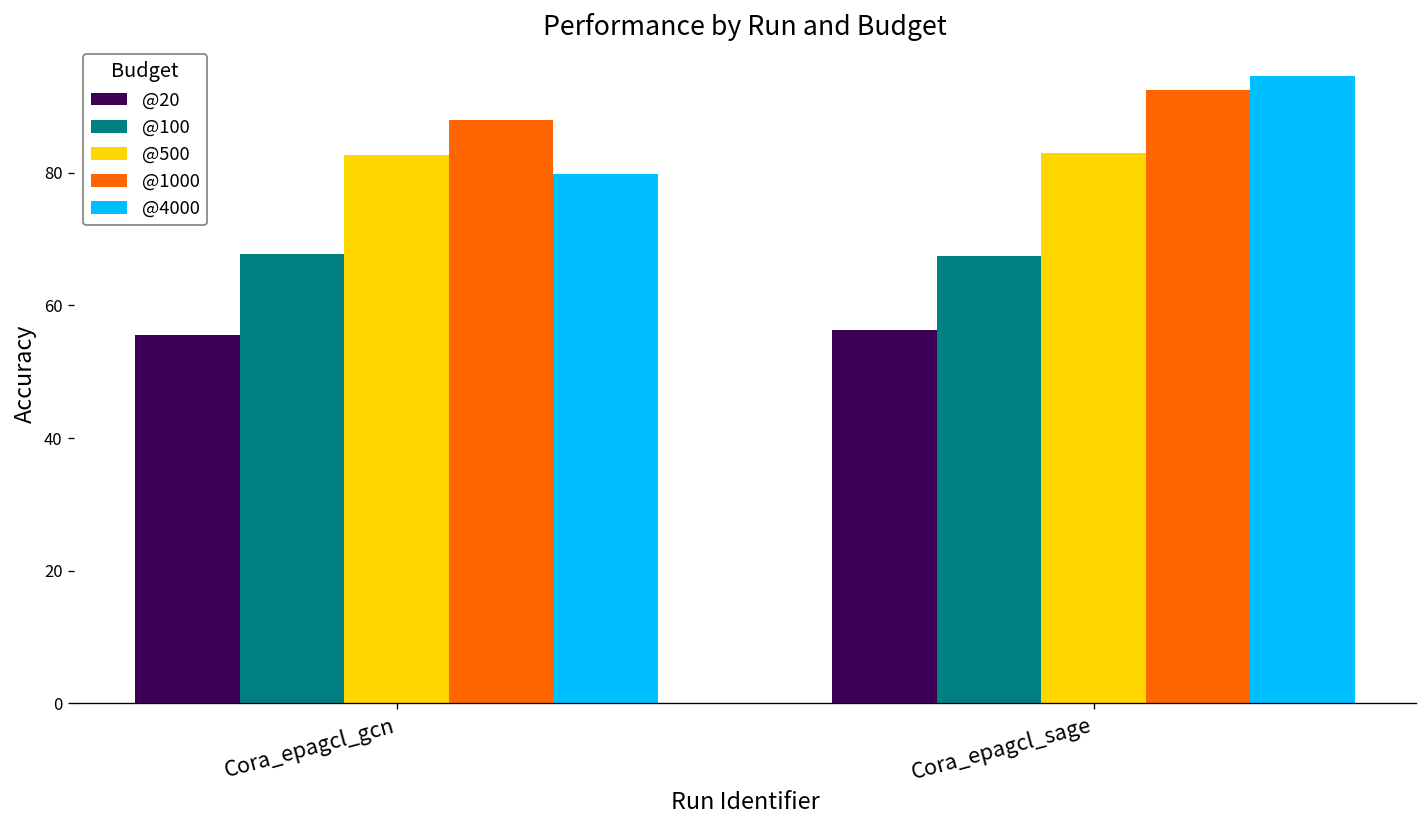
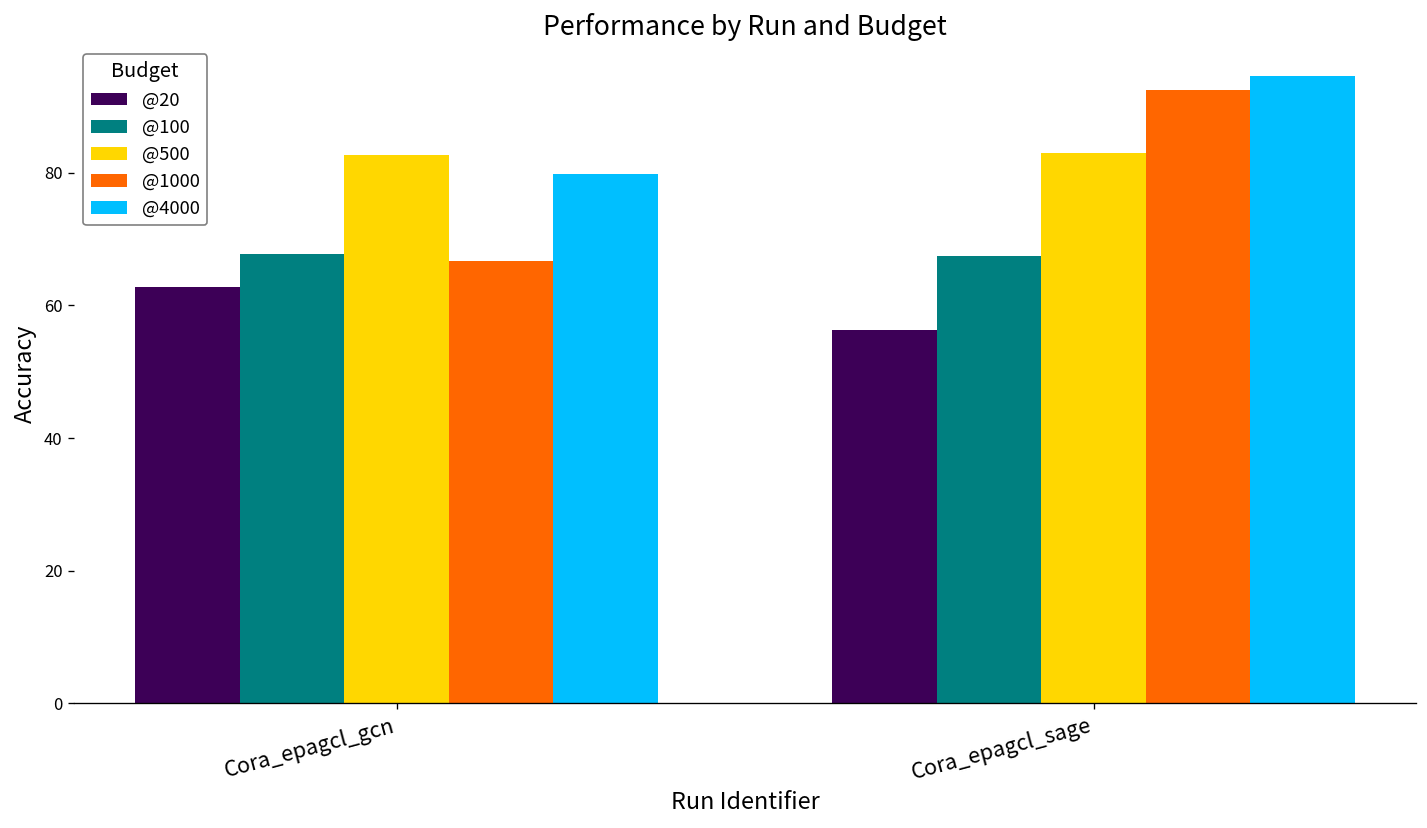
@20, Cora_epagcl_gcn: 56 -> 63
@1000, Cora_epagcl_gcn: 88 -> 67
